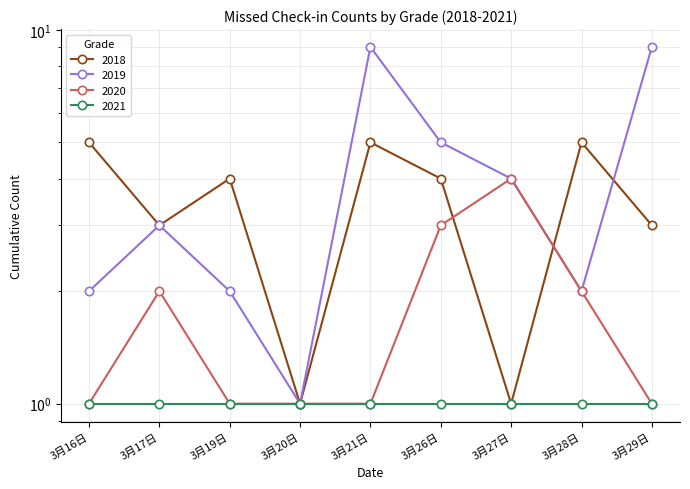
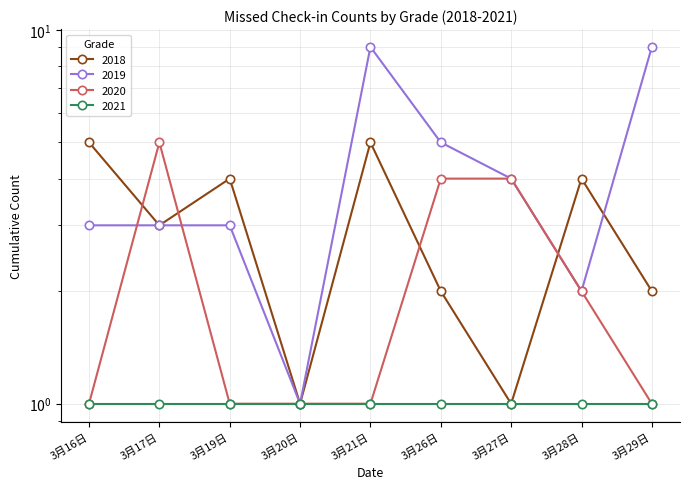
2019, 3月16日: 2 -> 3
2020, 3月17日: 2 -> 5
2019, 3月19日: 2 -> 3
2018, 3月26日: 4 -> 2
2020, 3月26日: 3 -> 4
2018, 3月28日: 5 -> 4
2018, 3月29日: 3 -> 2
